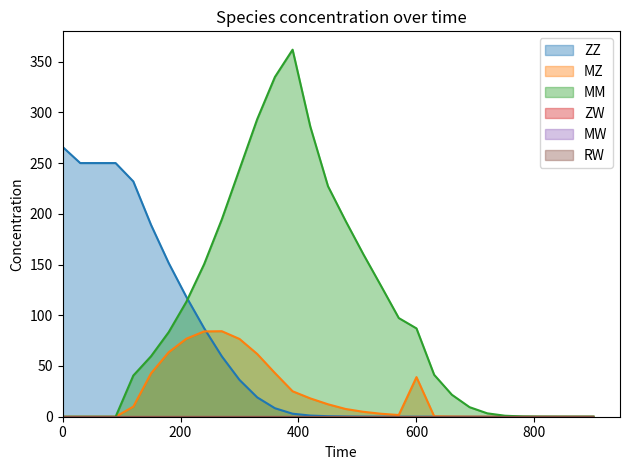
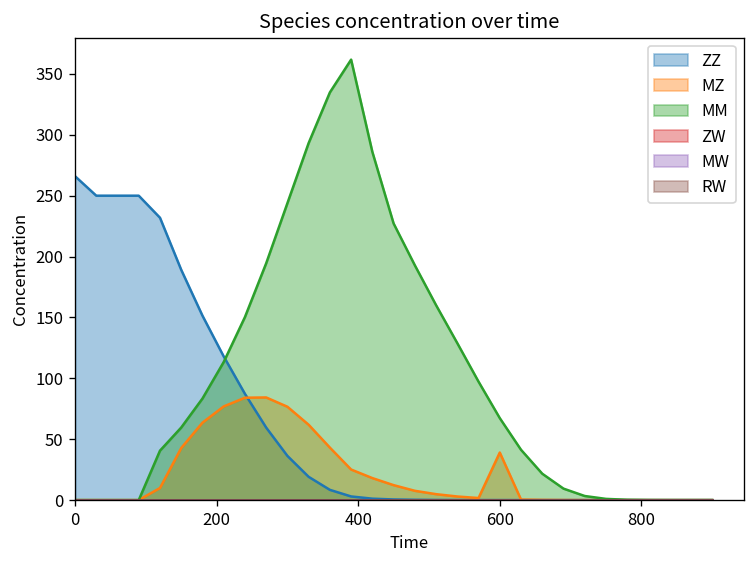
MM, 600: 87 -> 67
